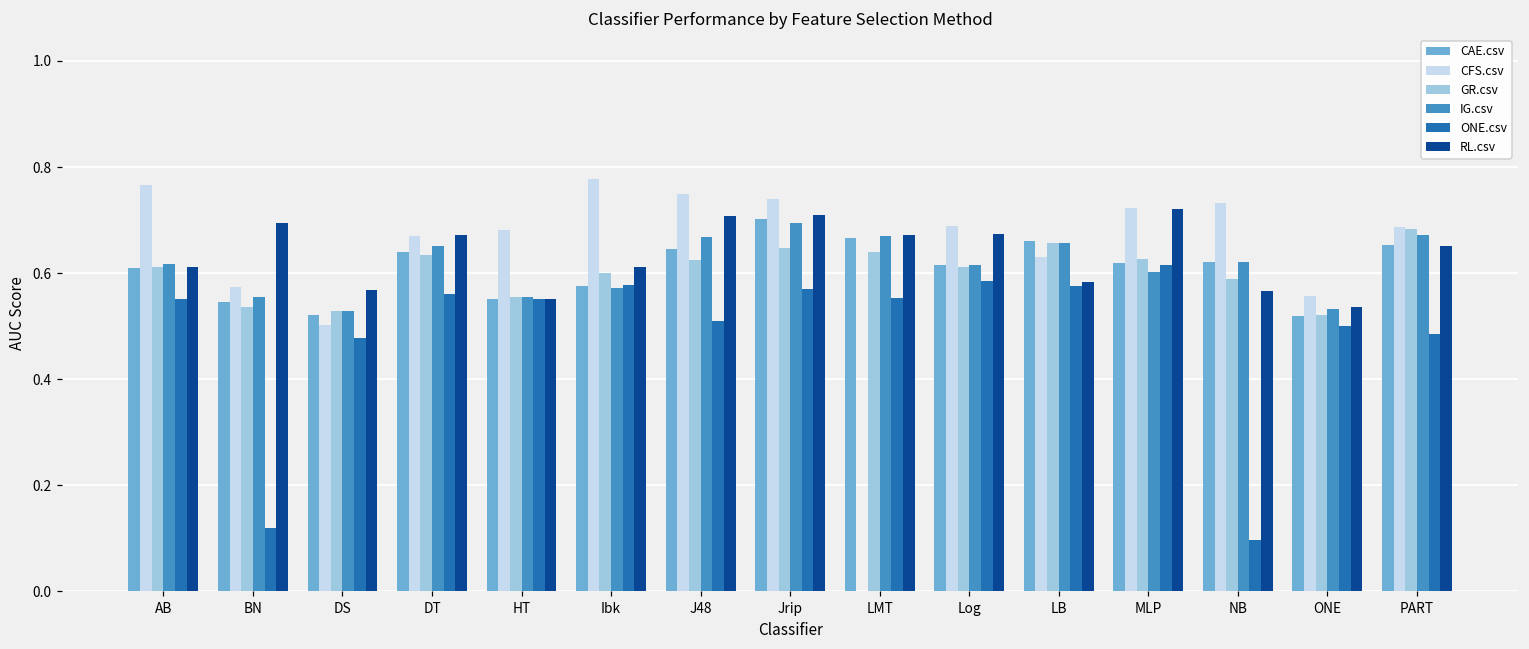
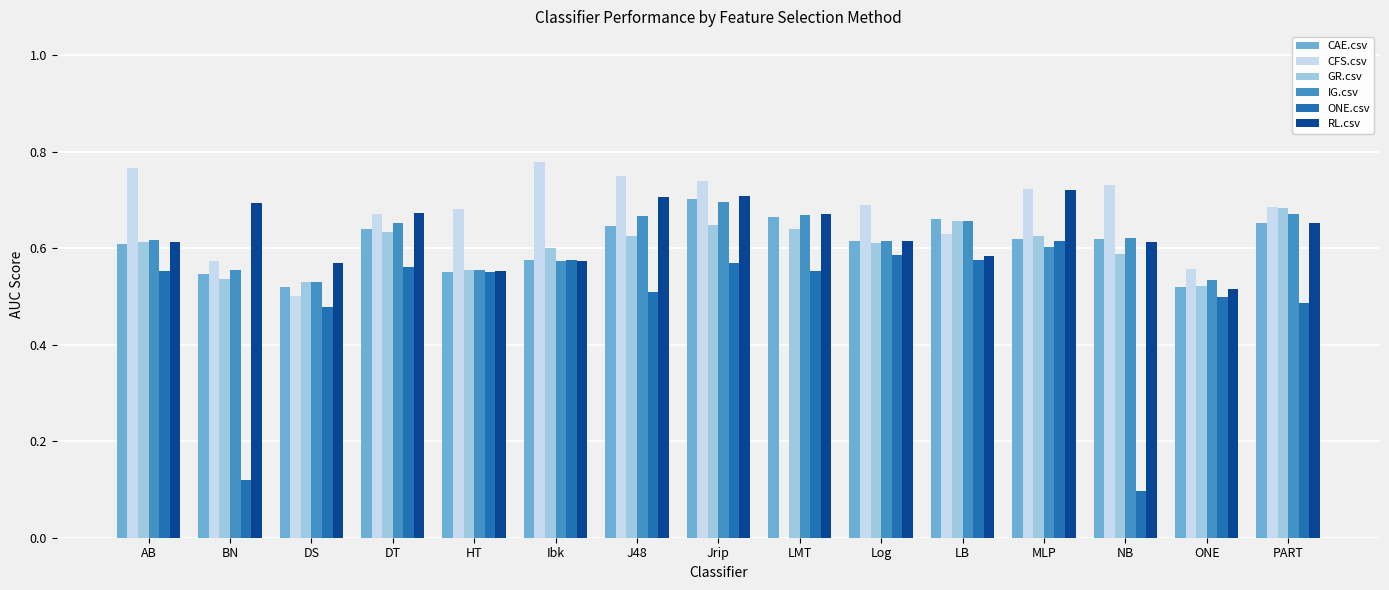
RL.csv, Ibk: 0.61 -> 0.57
RL.csv, Log: 0.67 -> 0.61
RL.csv, NB: 0.57 -> 0.61
RL.csv, ONE: 0.54 -> 0.52
